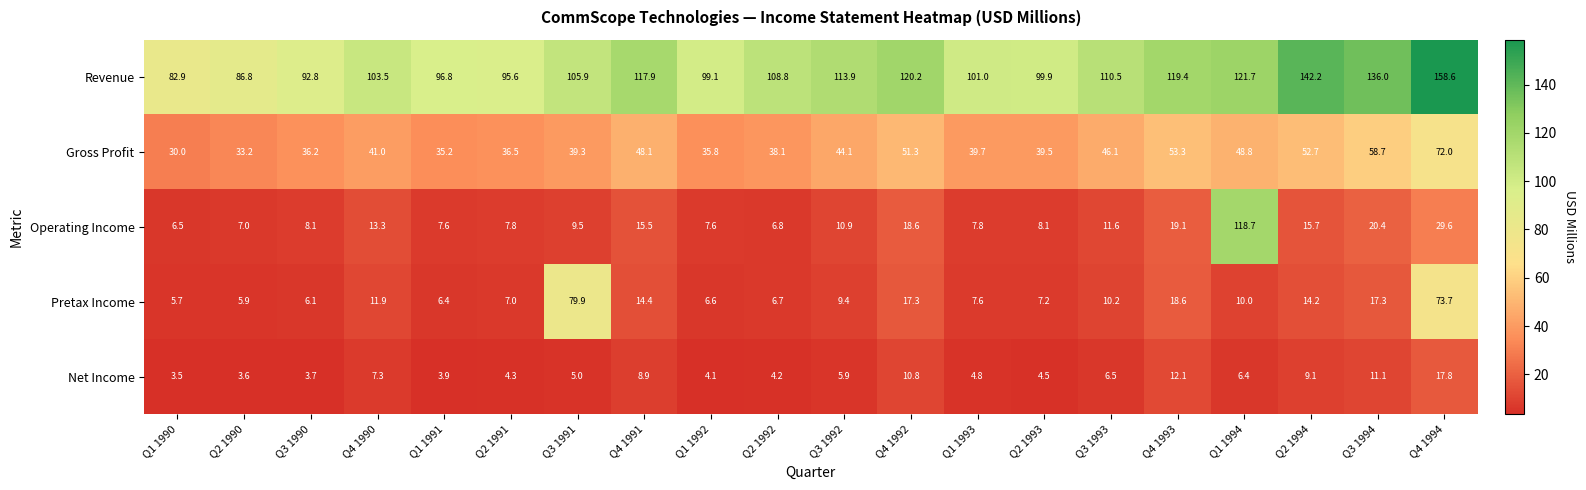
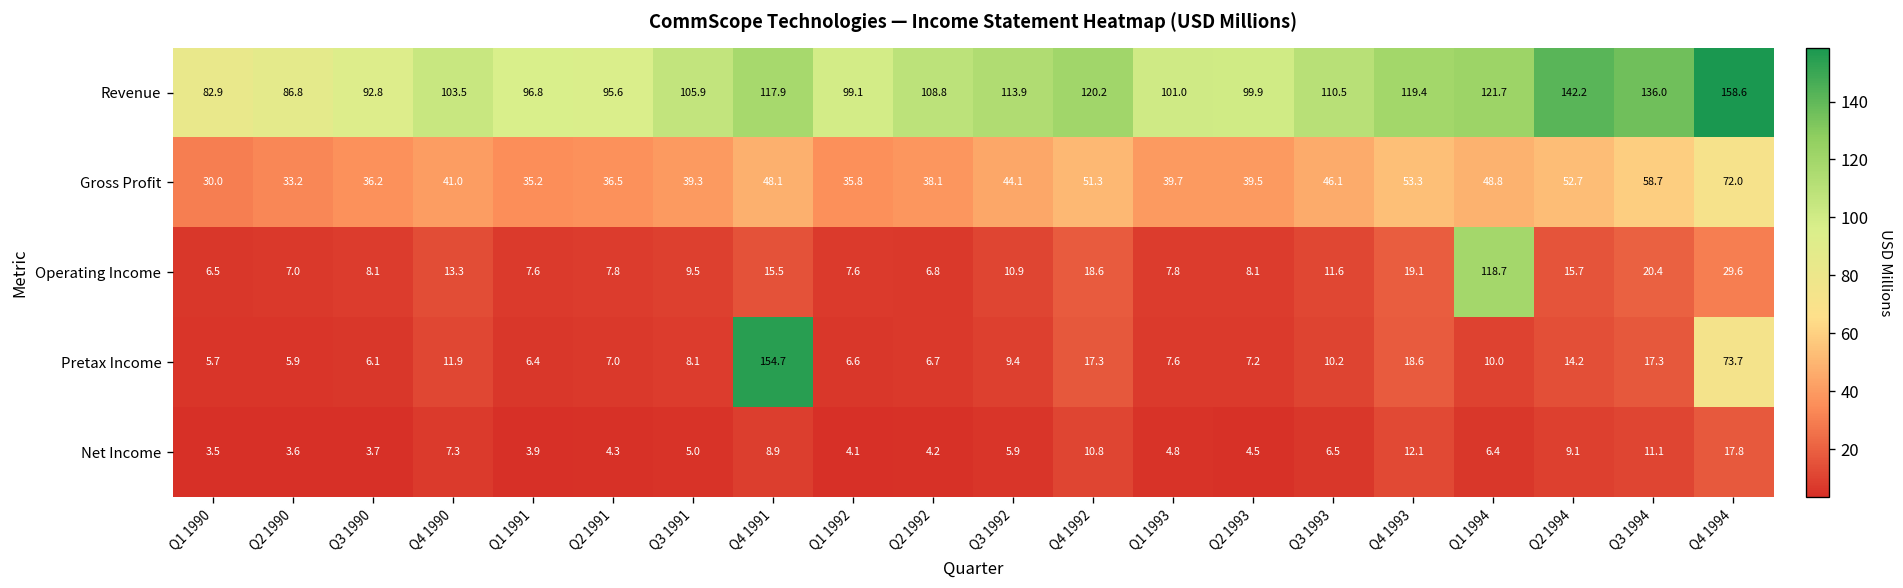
Pretax Income, Q3 1991: 79.9 -> 8.1
Pretax Income, Q4 1991: 14.4 -> 154.7
